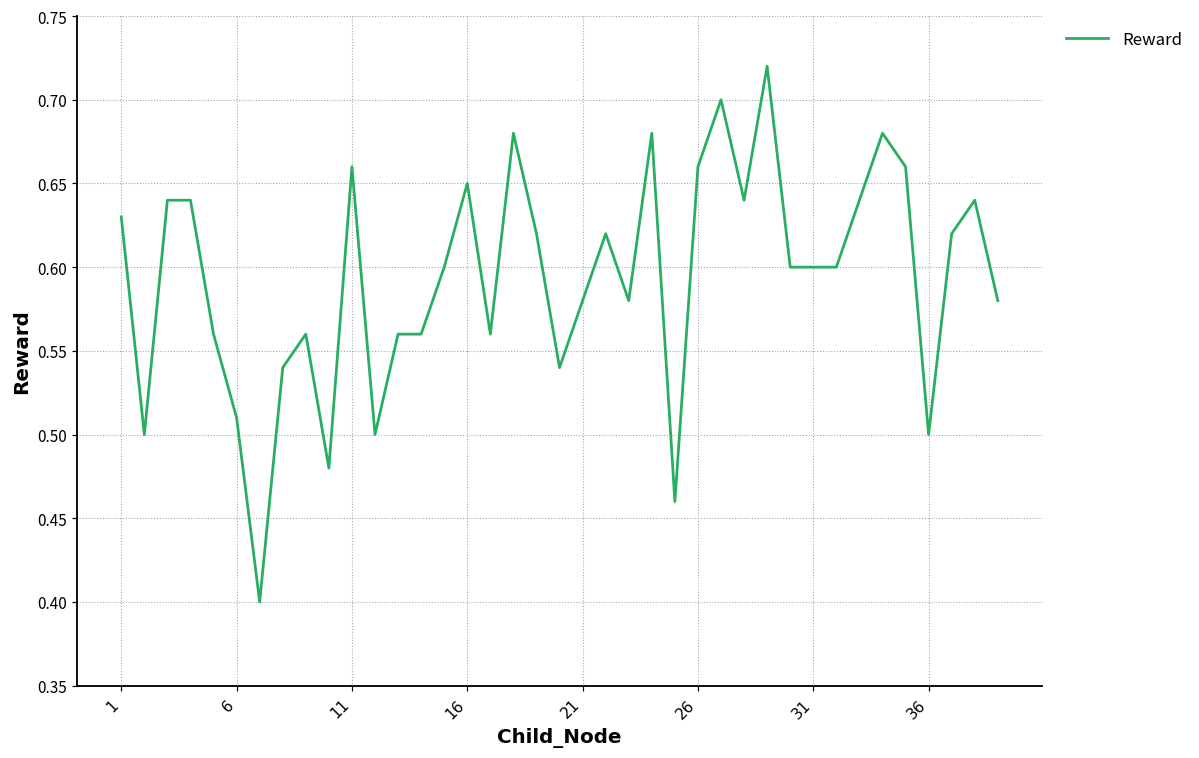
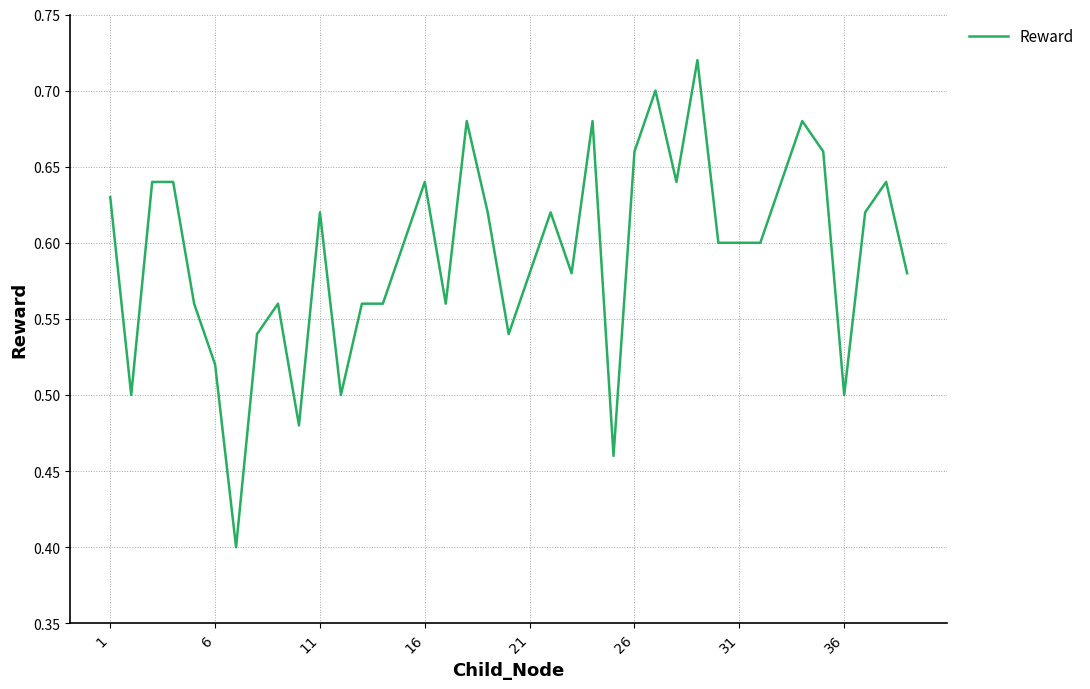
6: 0.51 -> 0.52
11: 0.66 -> 0.62
16: 0.65 -> 0.64
